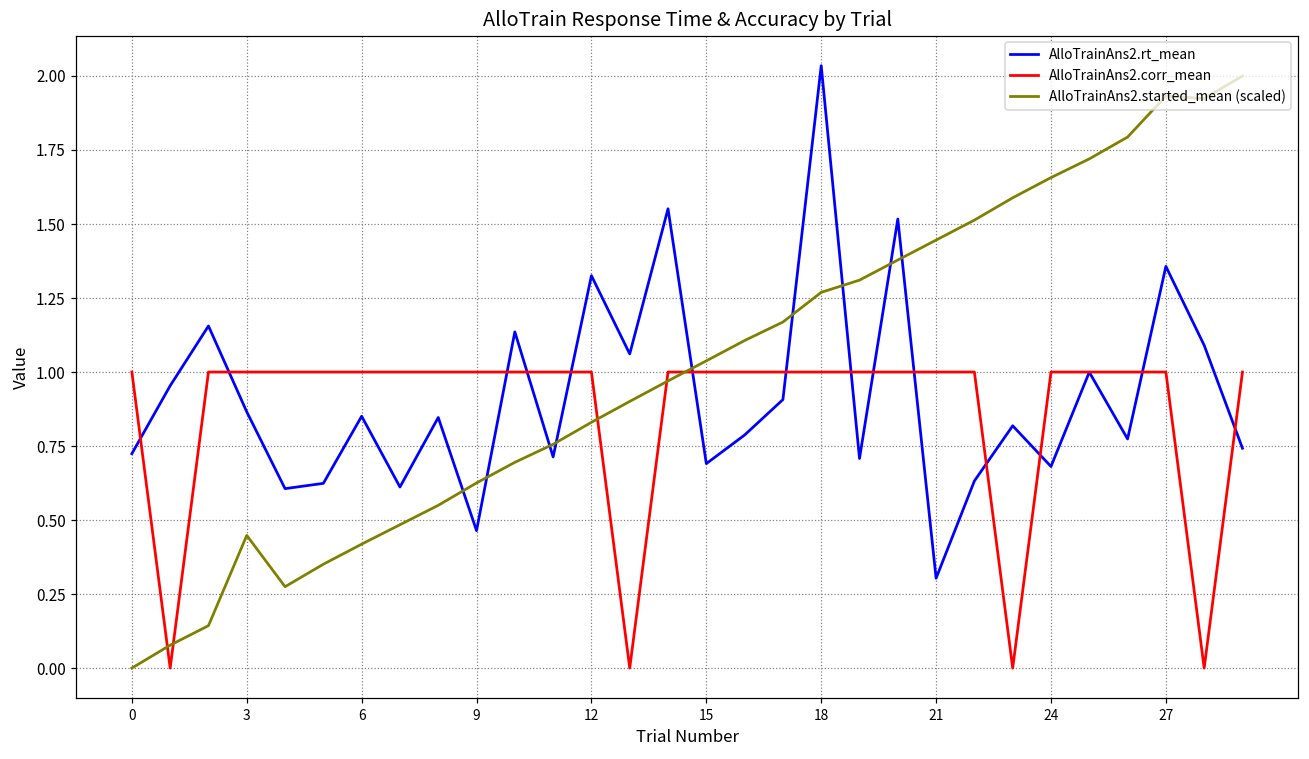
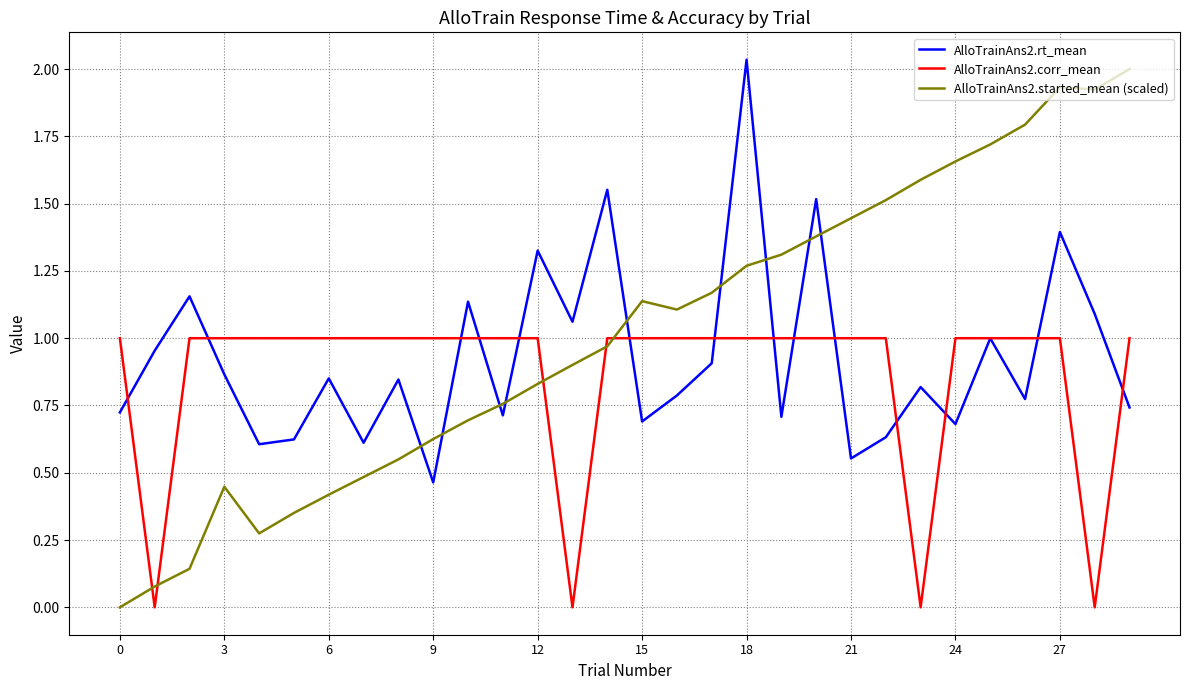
AlloTrainAns2.started_mean (scaled), 15: 1.04 -> 1.14
AlloTrainAns2.rt_mean, 21: 0.30 -> 0.55
AlloTrainAns2.rt_mean, 27: 1.36 -> 1.39
